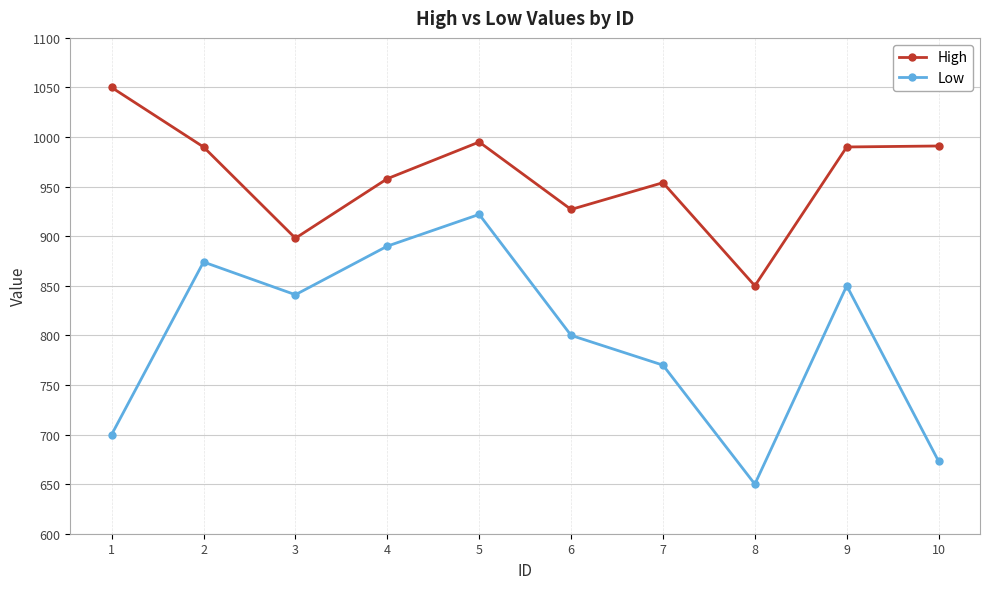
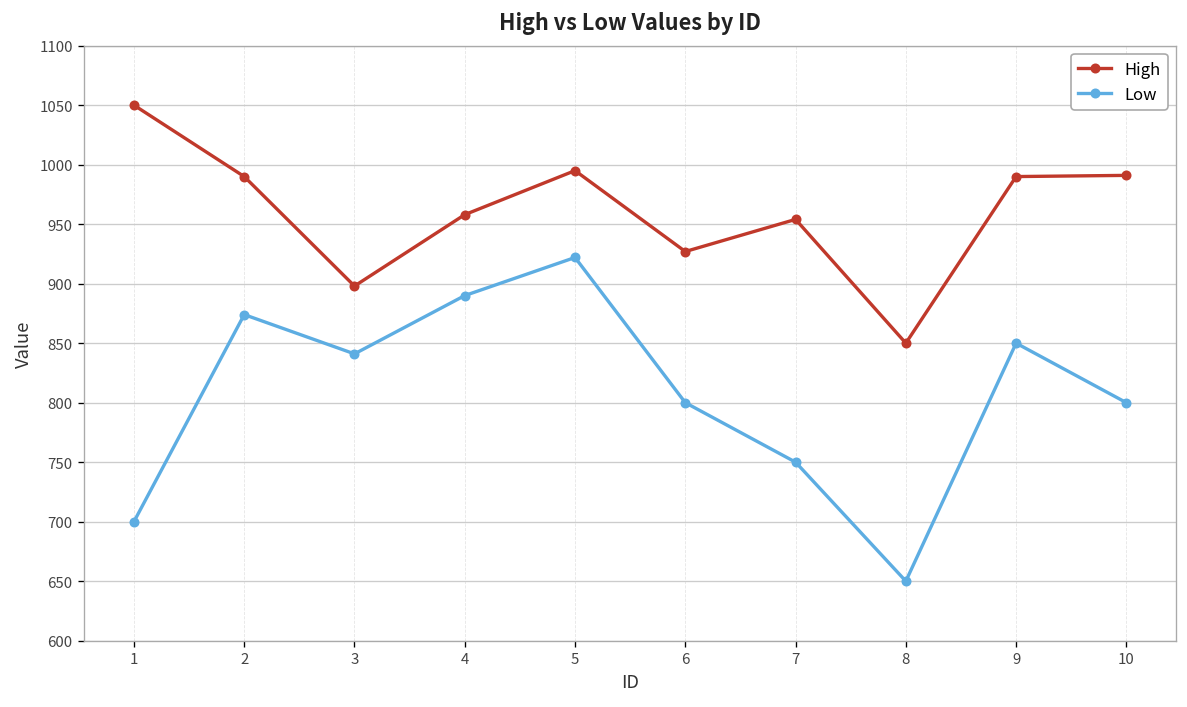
Low, 7: 770 -> 750
Low, 10: 670 -> 800
